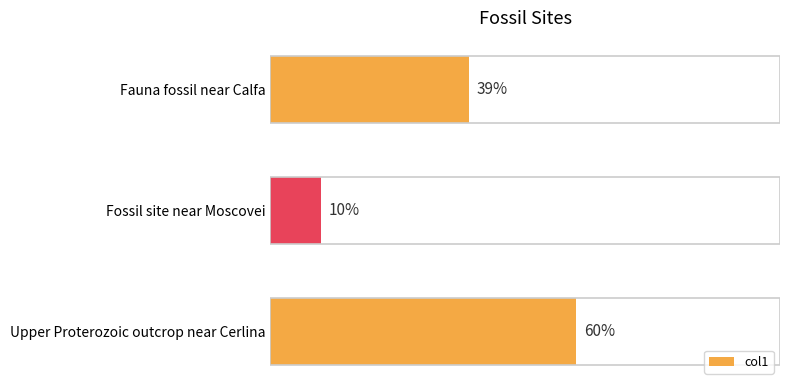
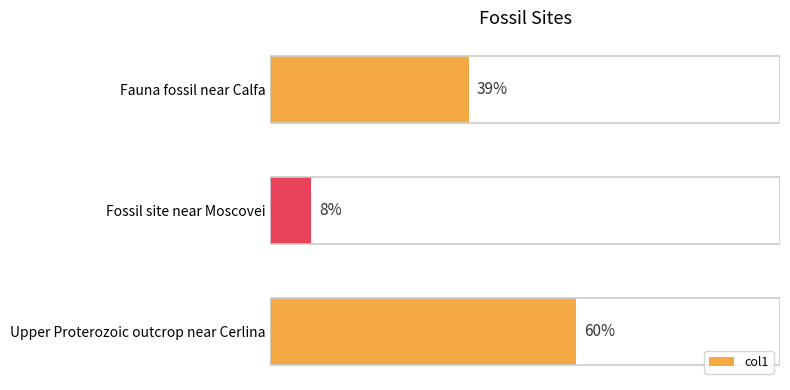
Fossil site near Moscovei: 10% -> 8%
